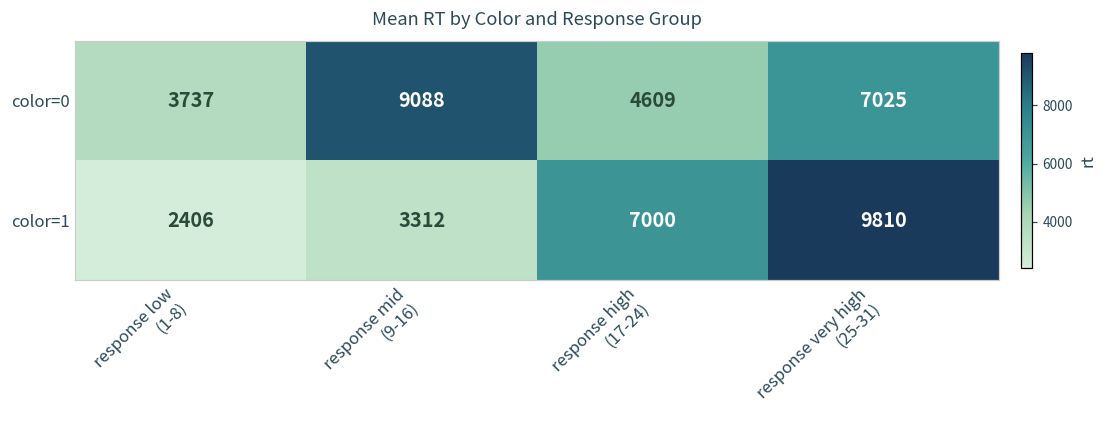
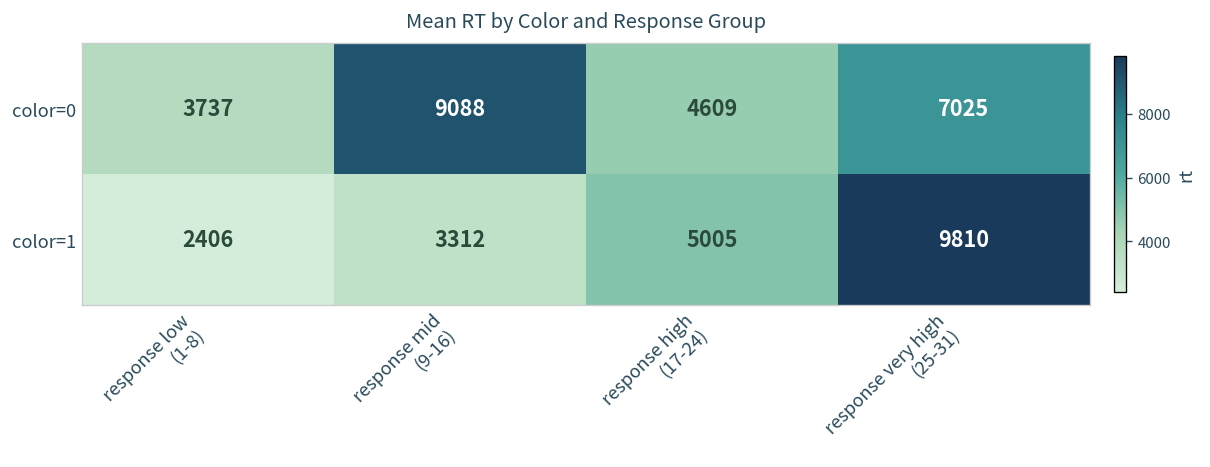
color=1, response high (17-24): 7000 -> 5005
